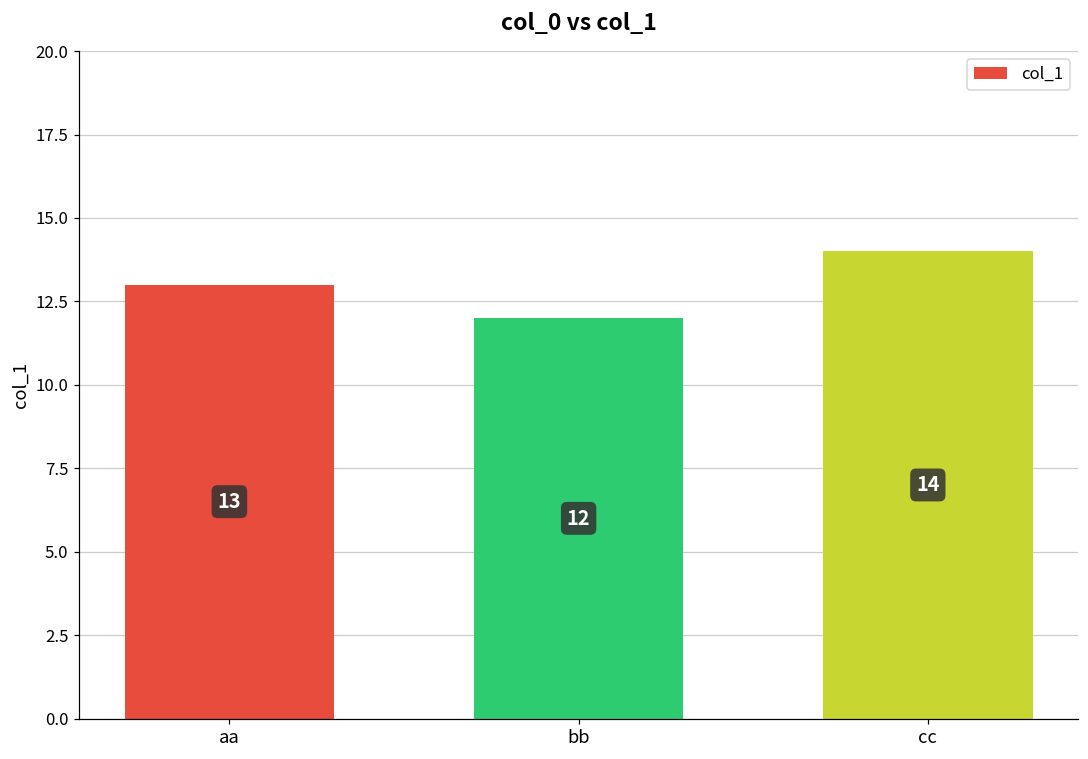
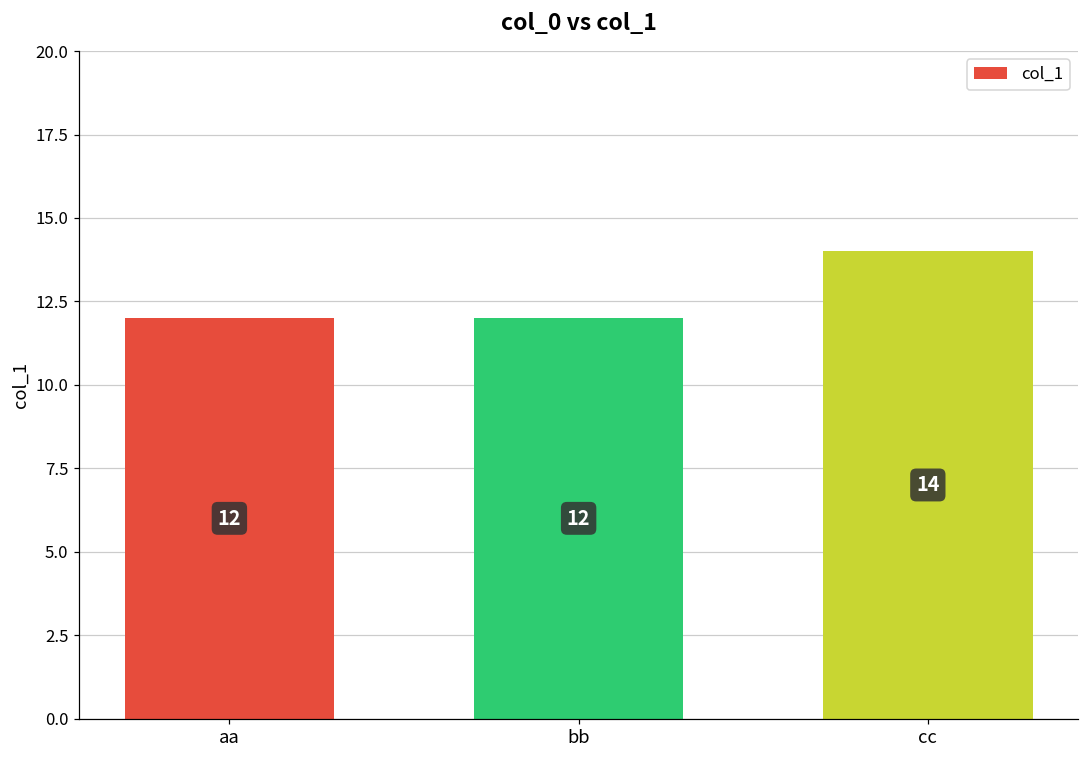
aa: 13 -> 12
